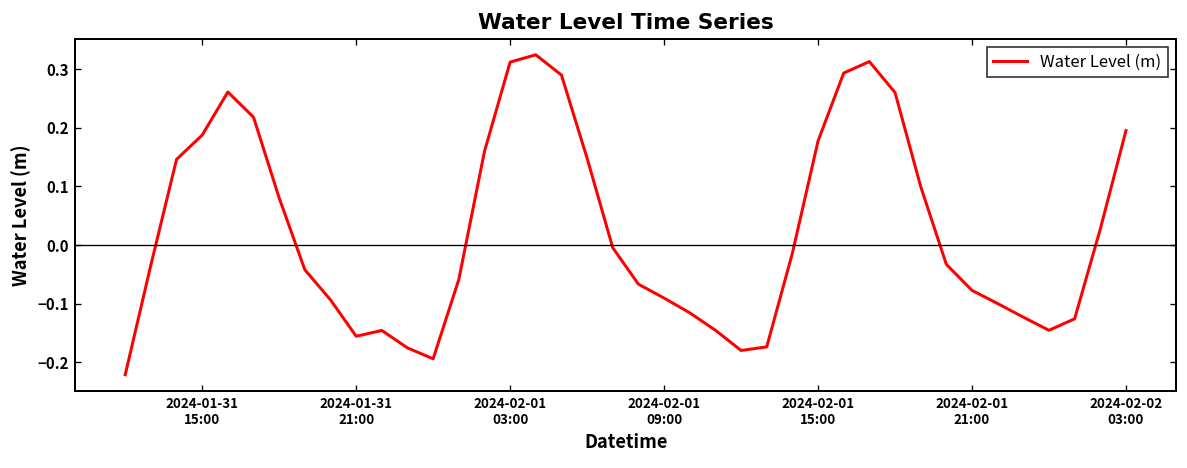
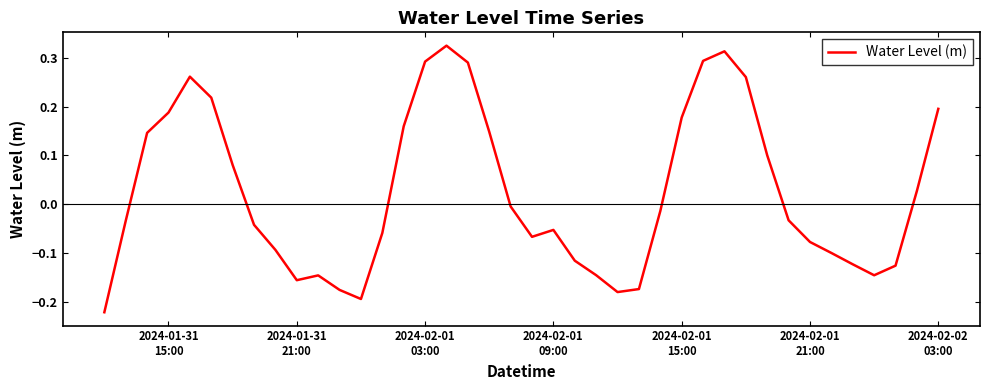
2024-02-01 03:00: 0.31 -> 0.29
2024-02-01 09:00: -0.09 -> -0.05
